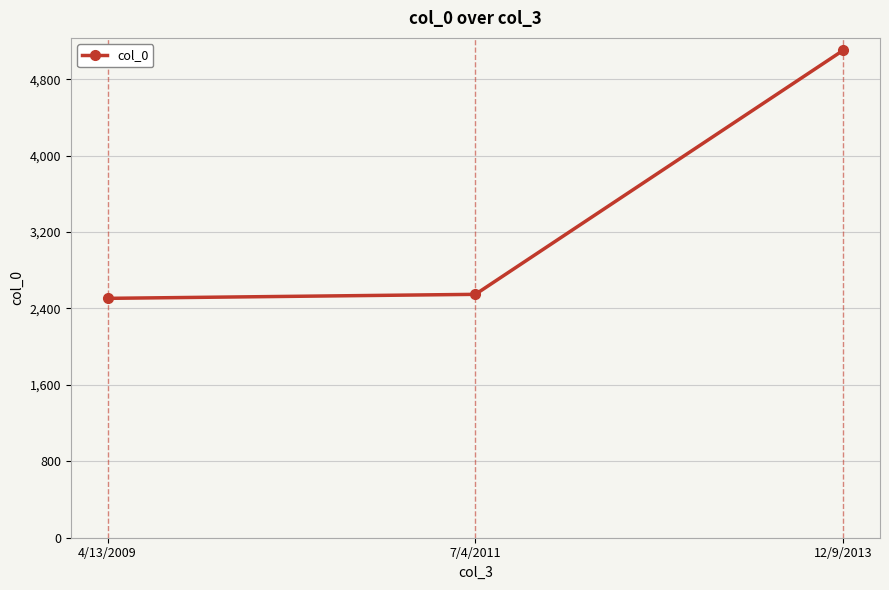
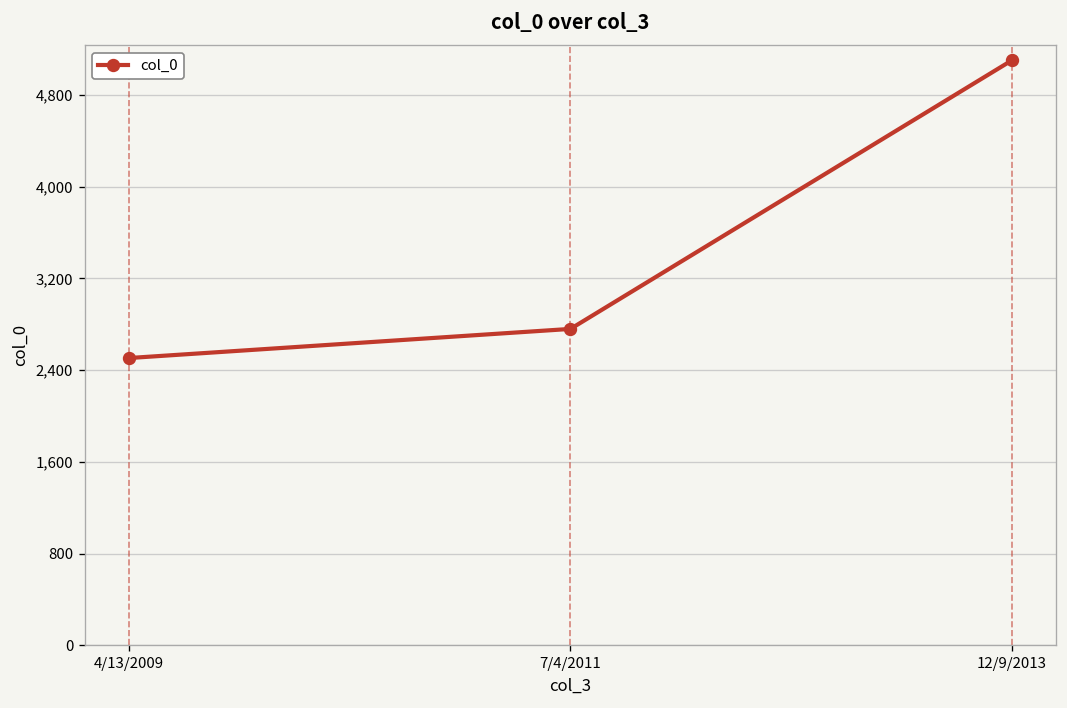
7/4/2011: 2,500 -> 2,800
